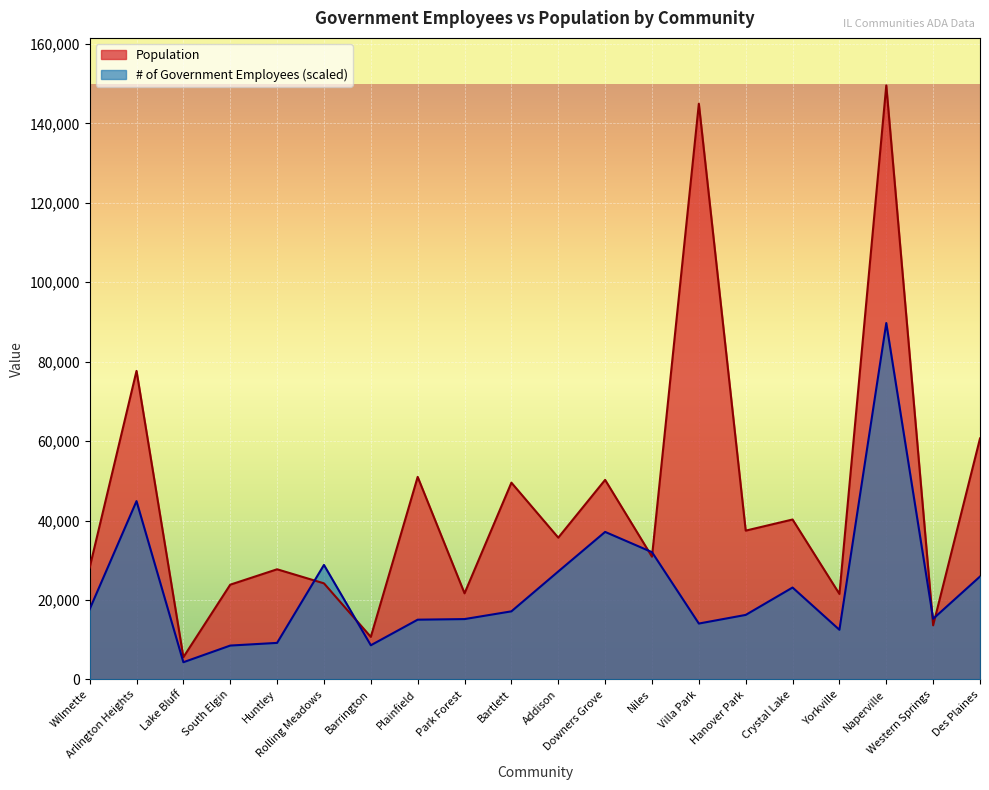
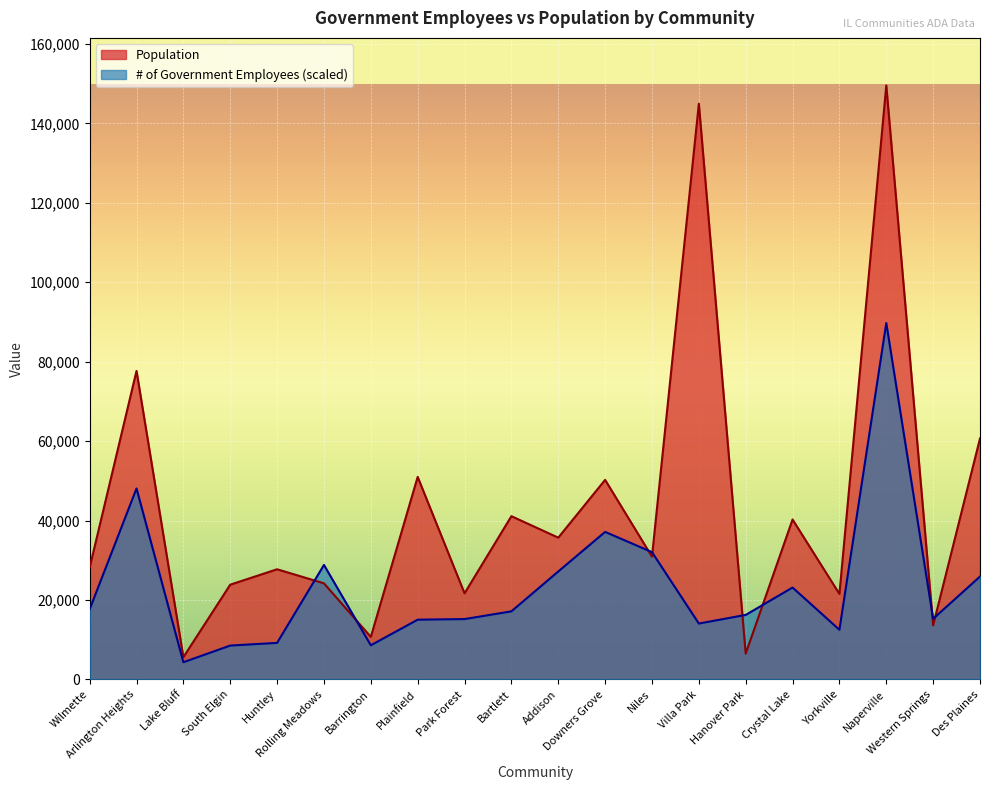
# of Government Employees (scaled), Arlington Heights: 45,000 -> 48,000
Population, Bartlett: 50,000 -> 41,000
Population, Hanover Park: 37,000 -> 7,000
